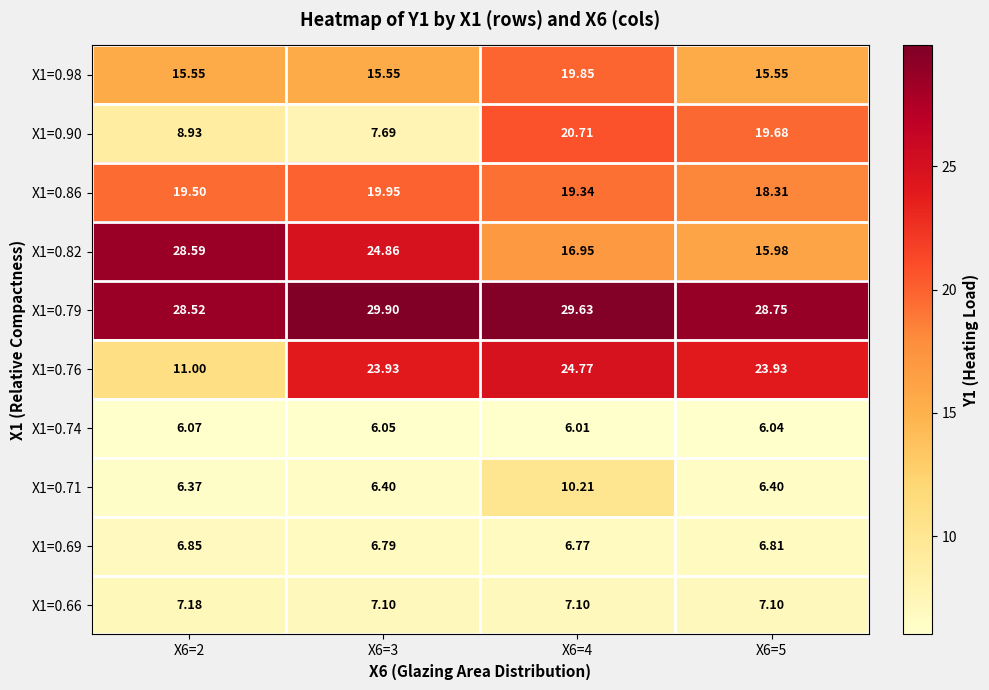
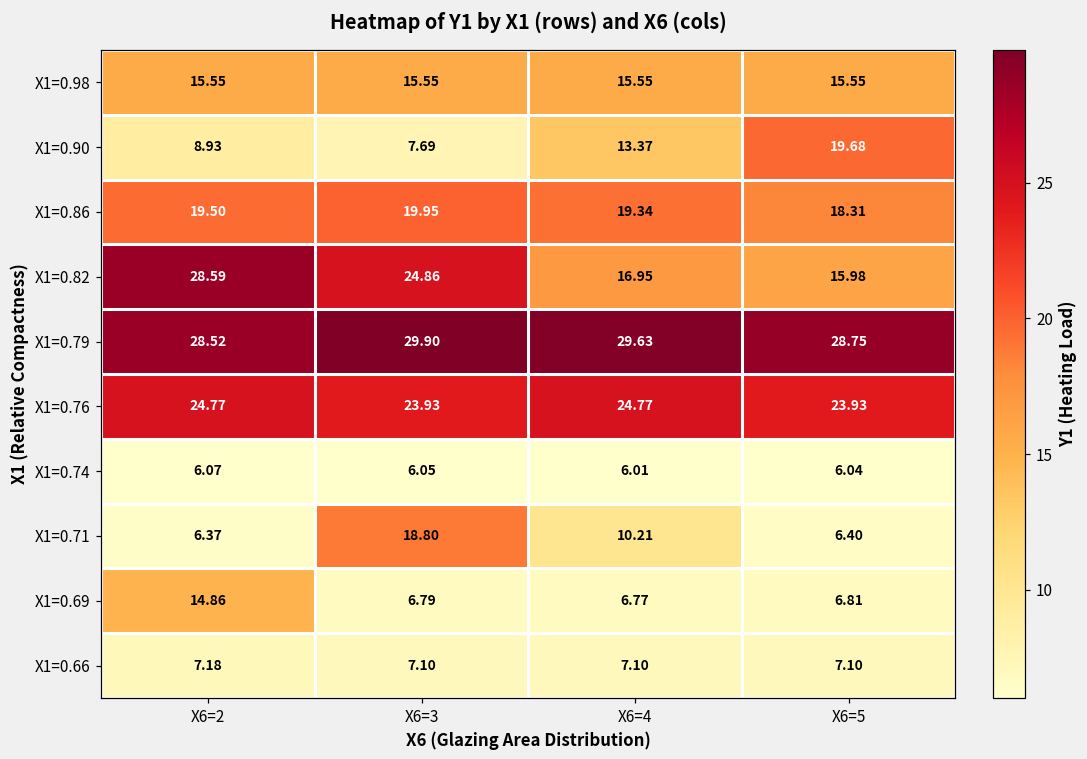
X1=0.98, X6=4: 19.85 -> 15.55
X1=0.90, X6=4: 20.71 -> 13.37
X1=0.76, X6=2: 11.00 -> 24.77
X1=0.71, X6=3: 6.40 -> 18.80
X1=0.69, X6=2: 6.85 -> 14.86
